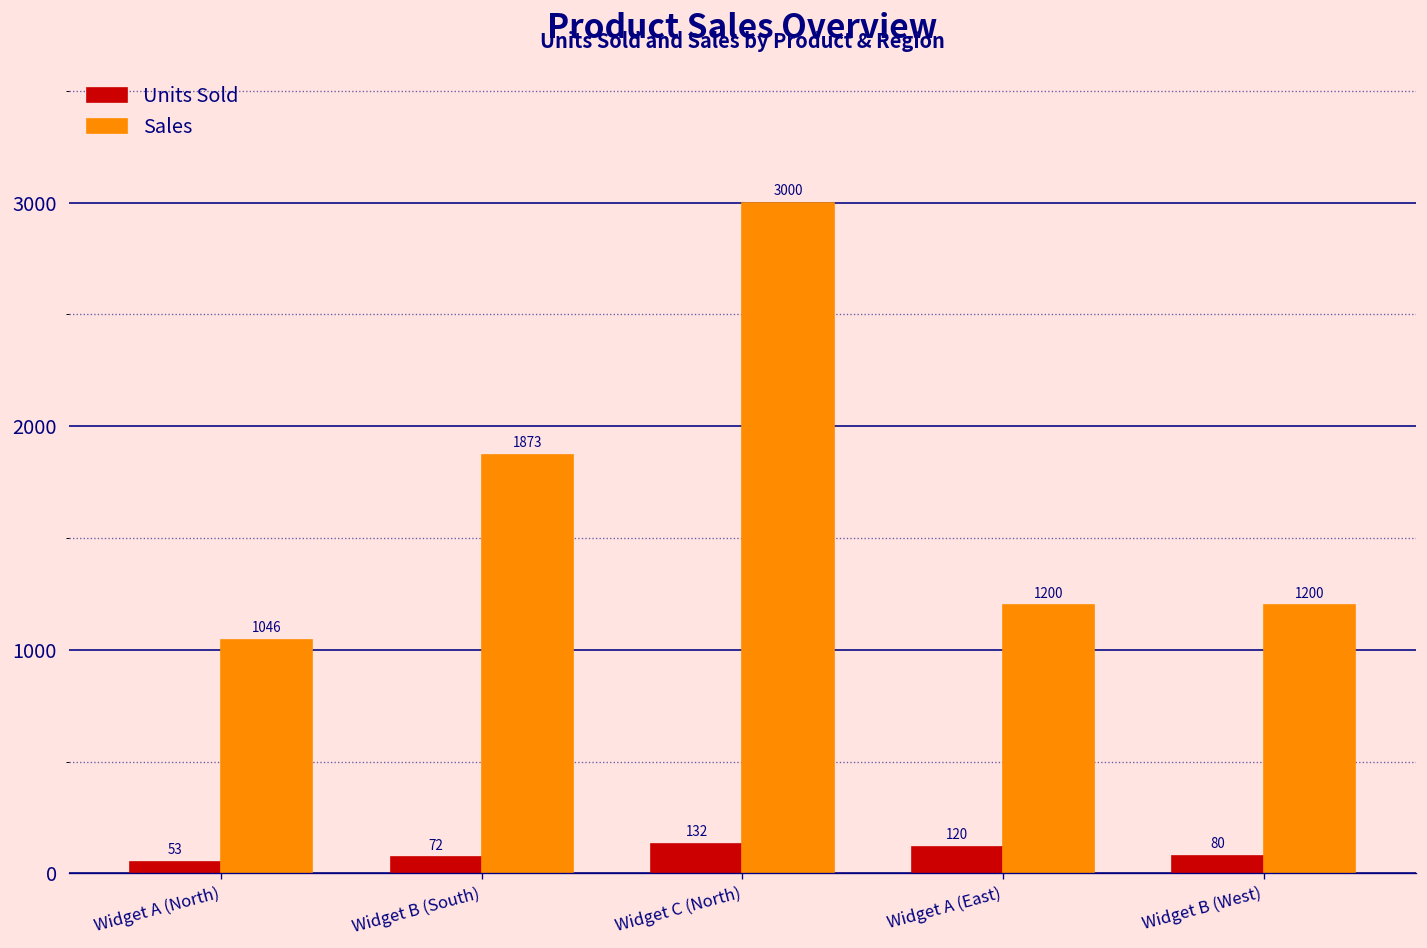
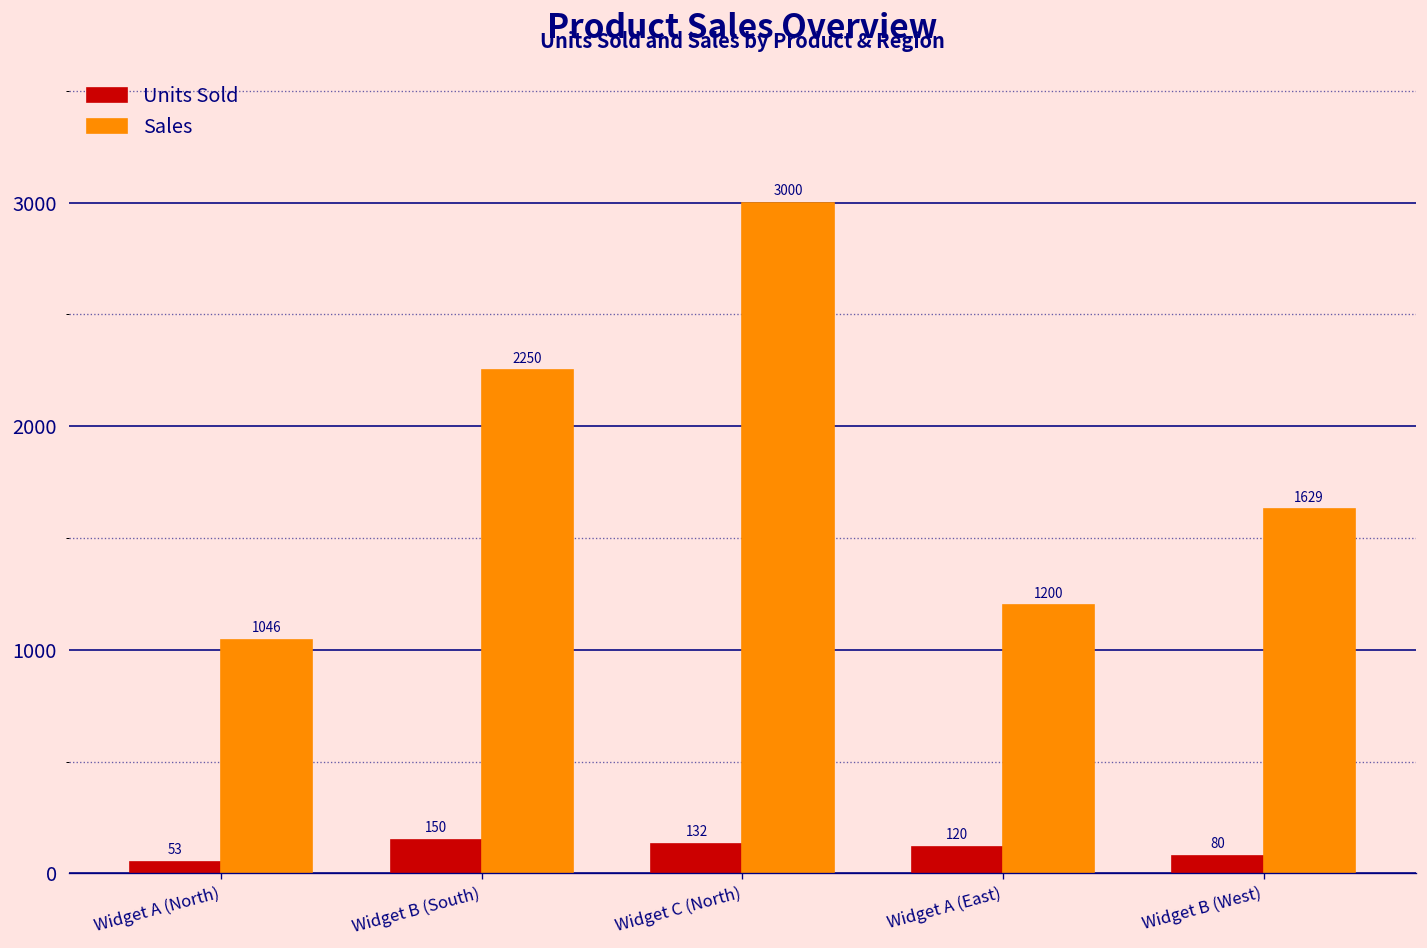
Units Sold, Widget B (South): 72 -> 150
Sales, Widget B (South): 1873 -> 2250
Sales, Widget B (West): 1200 -> 1629
